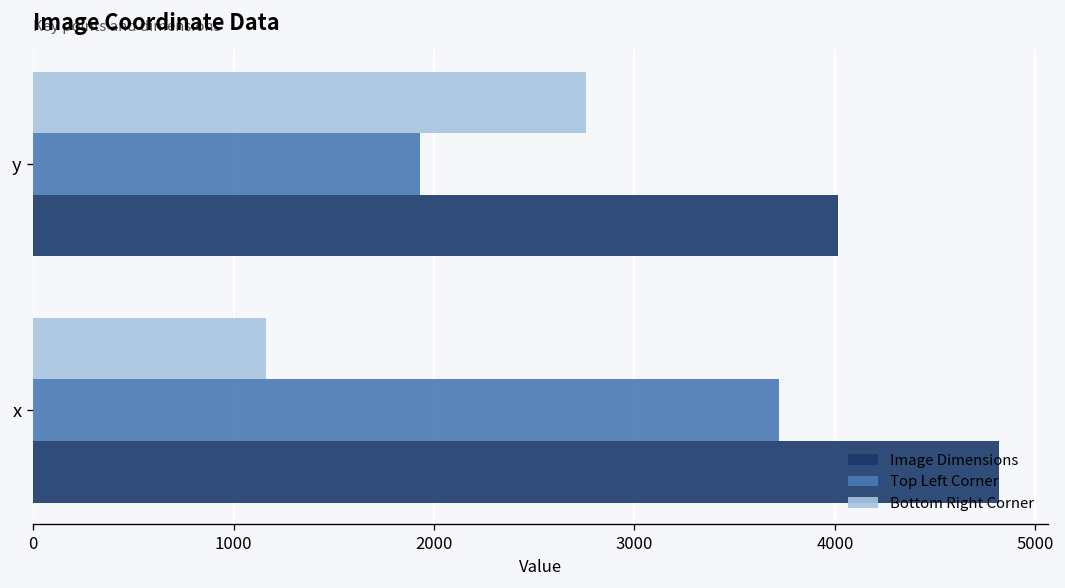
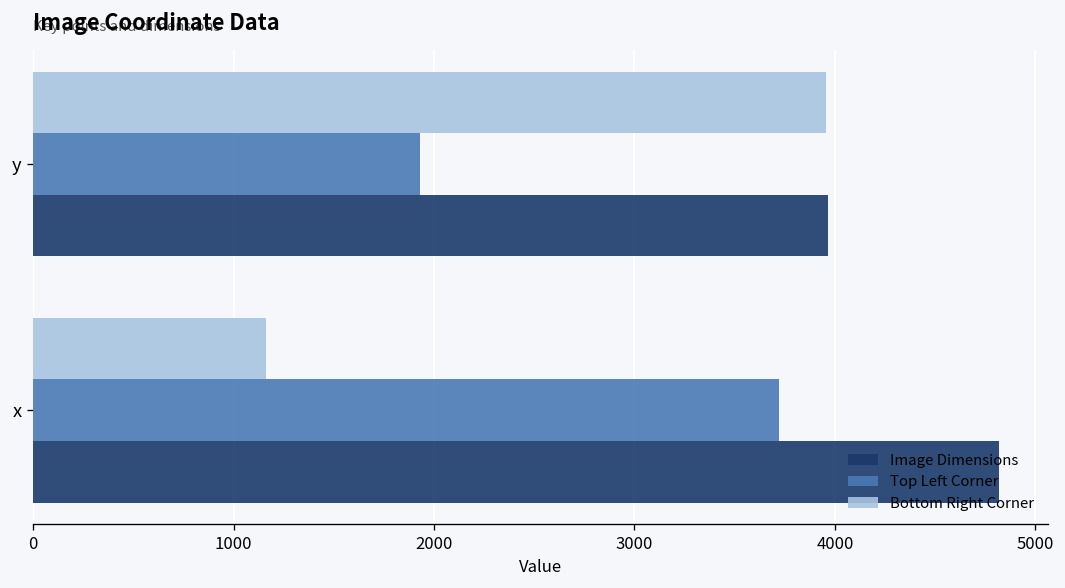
Bottom Right Corner, y: 2760 -> 3960
Image Dimensions, y: 4020 -> 3970
